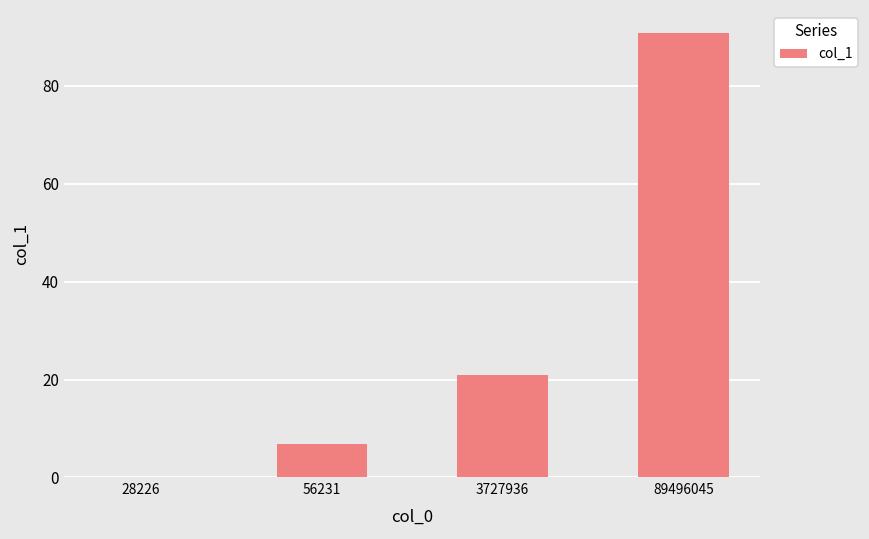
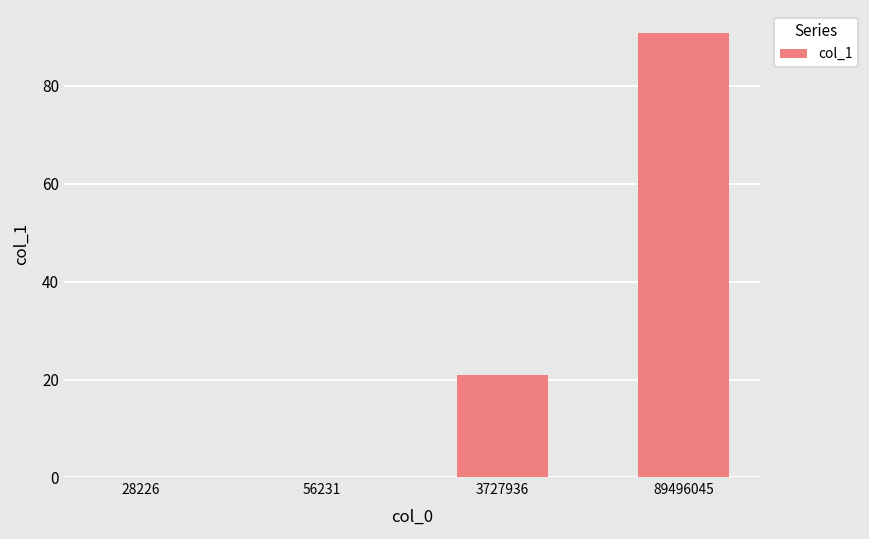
56231: 7 -> 0
